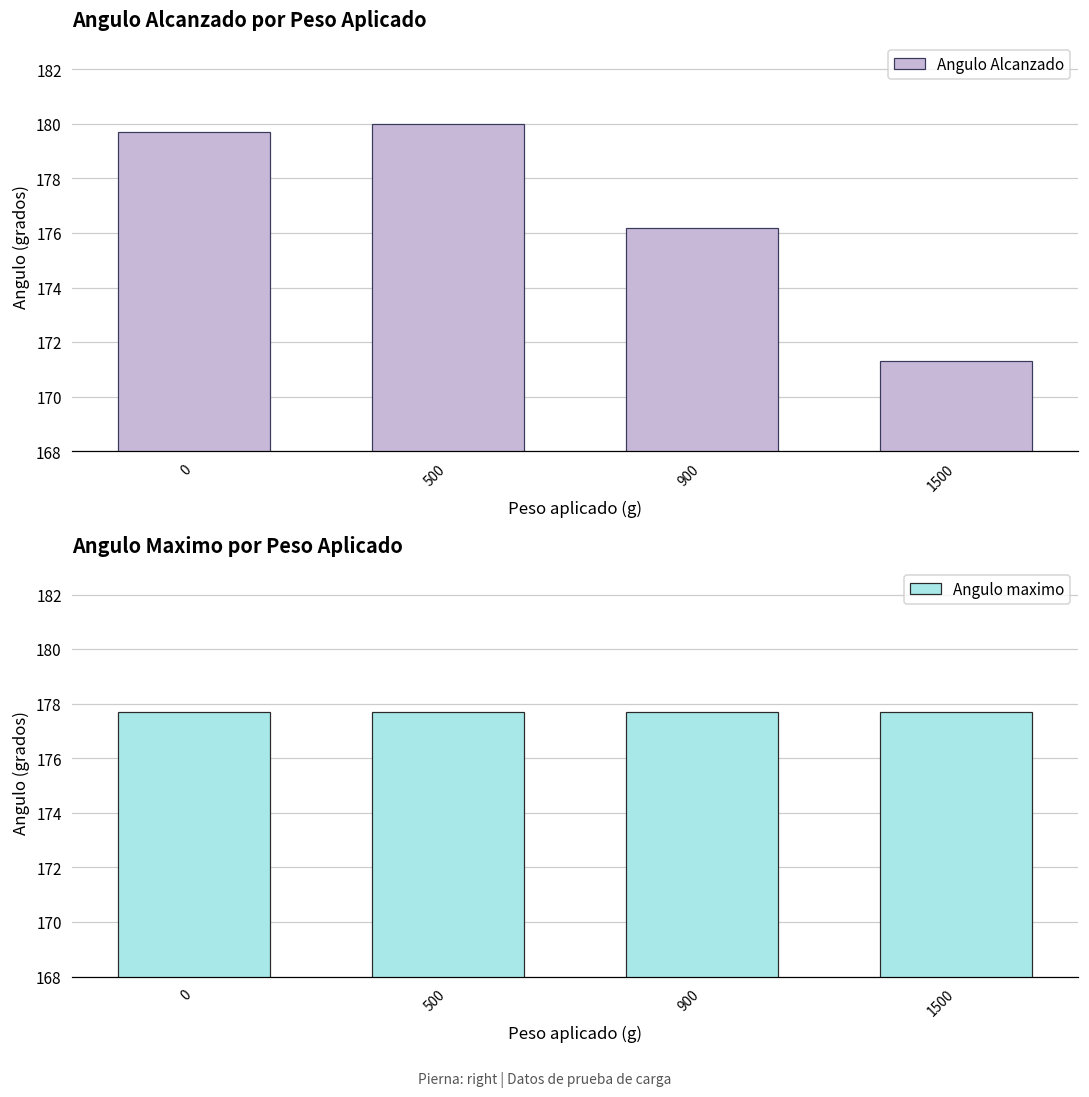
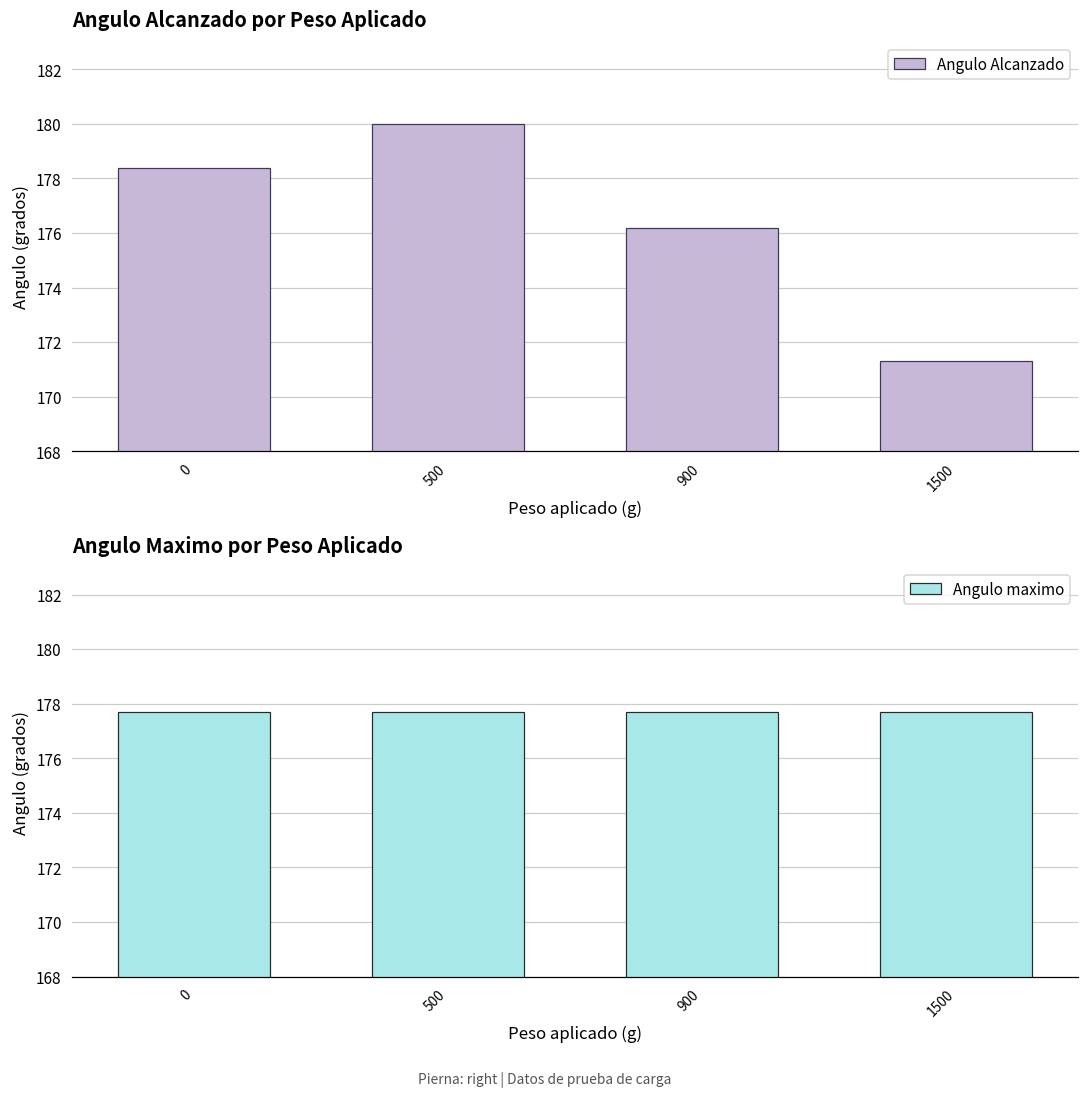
Angulo Alcanzado por Peso Aplicado, 0: 179.7 -> 178.4
